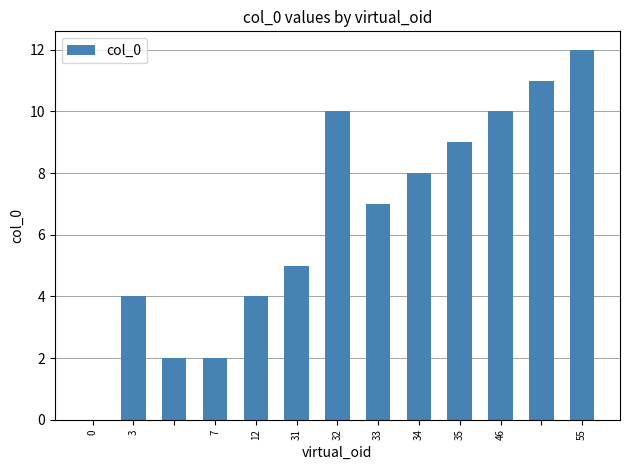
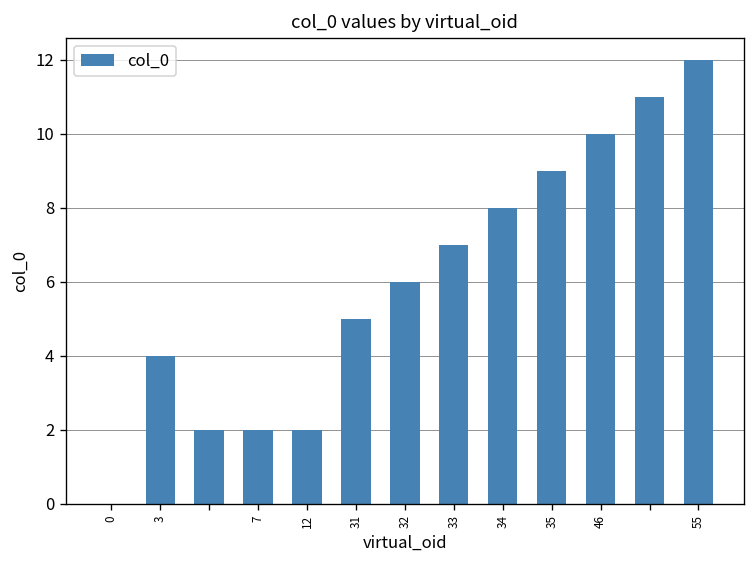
12: 4 -> 2
32: 10 -> 6
